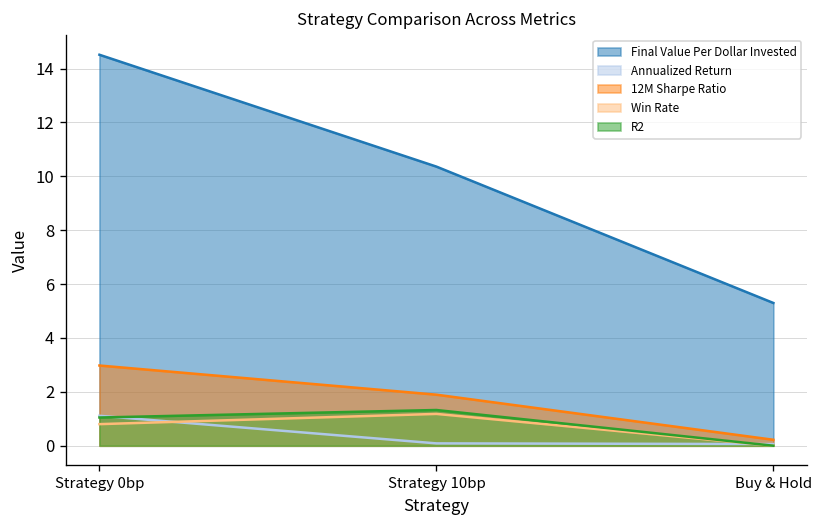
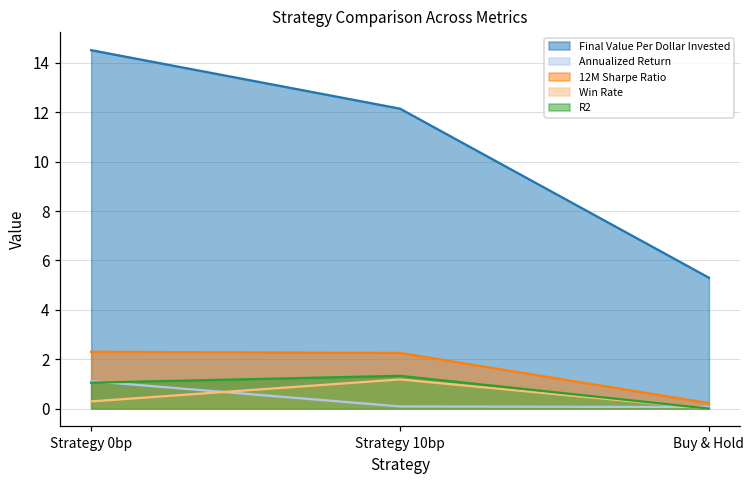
12M Sharpe Ratio, Strategy 0bp: 3.0 -> 2.3
Win Rate, Strategy 0bp: 0.8 -> 0.3
Final Value Per Dollar Invested, Strategy 10bp: 10.4 -> 12.1
12M Sharpe Ratio, Strategy 10bp: 1.9 -> 2.3
